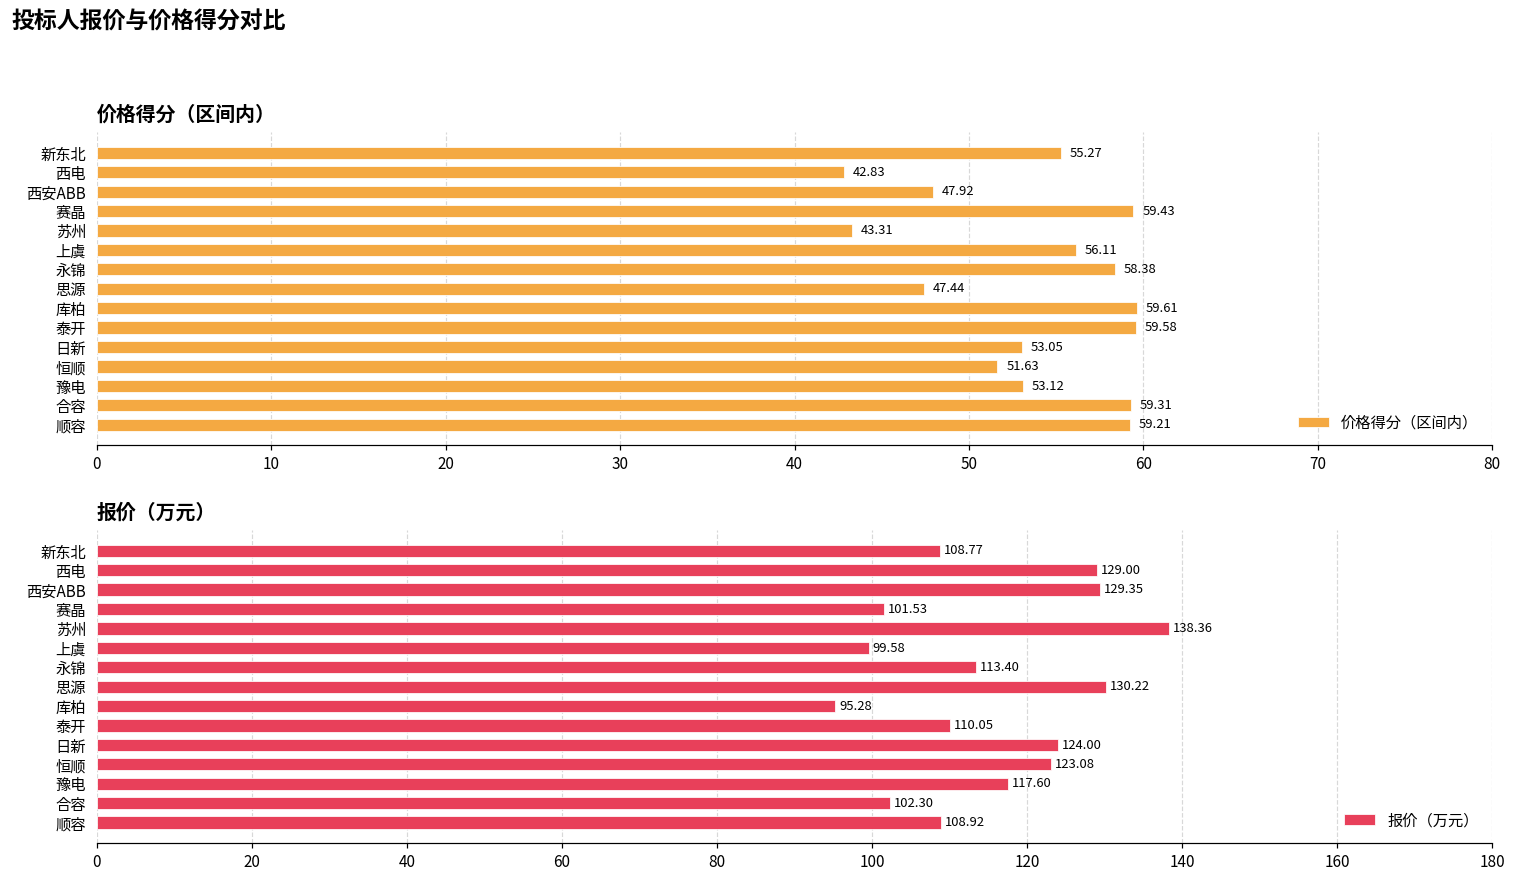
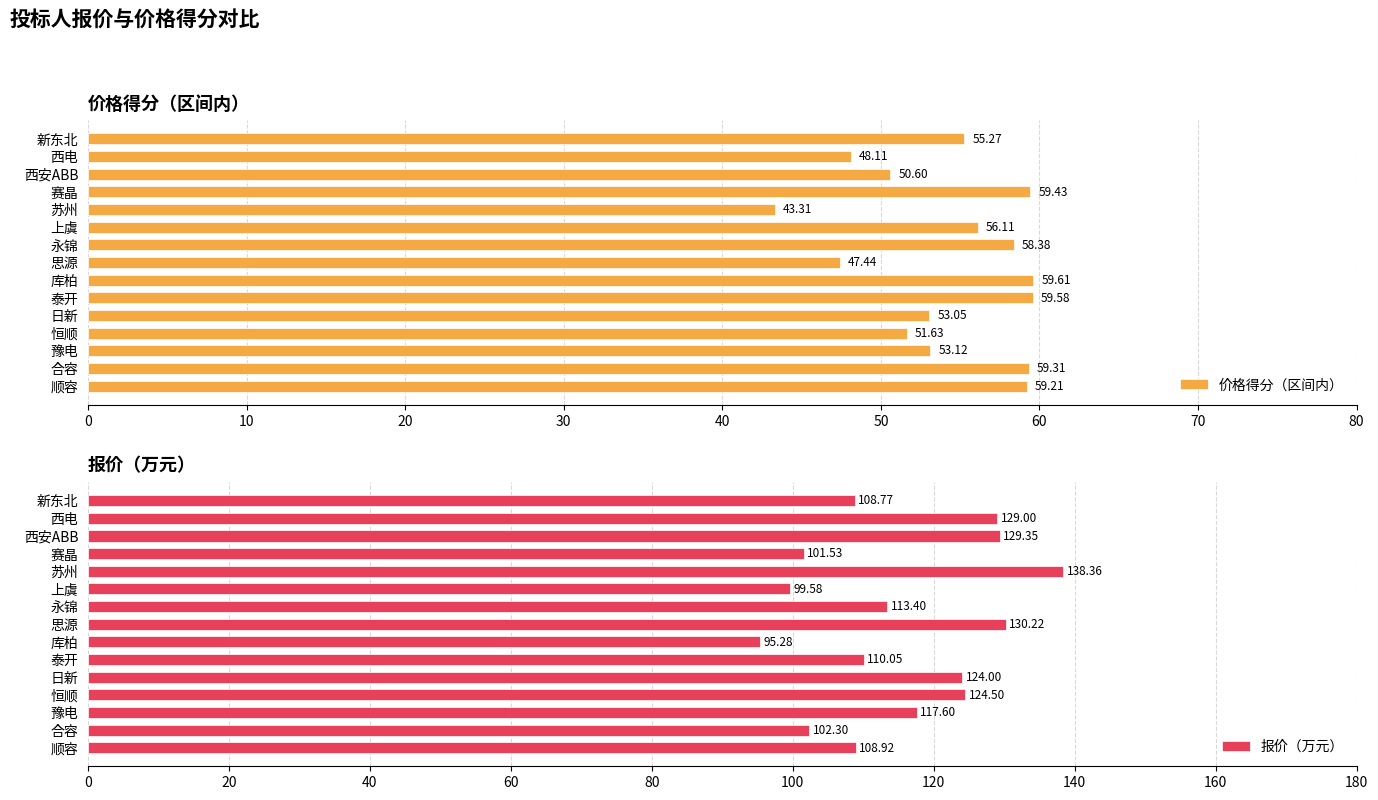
价格得分（区间内）, 西电: 42.83 -> 48.11
价格得分（区间内）, 西安ABB: 47.92 -> 50.60
报价（万元）, 恒顺: 123.08 -> 124.50
